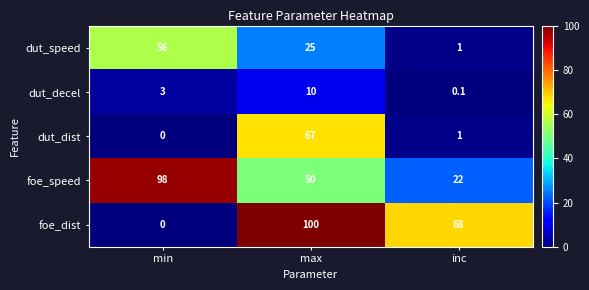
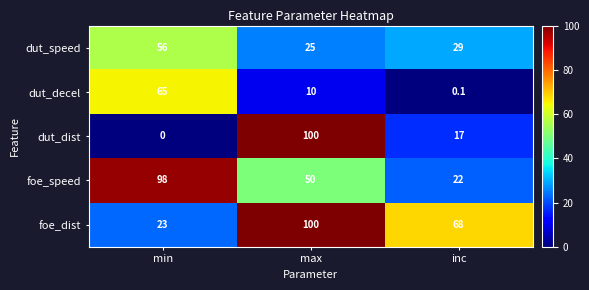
dut_speed, inc: 1 -> 29
dut_decel, min: 3 -> 65
dut_dist, max: 67 -> 100
dut_dist, inc: 1 -> 17
foe_dist, min: 0 -> 23
